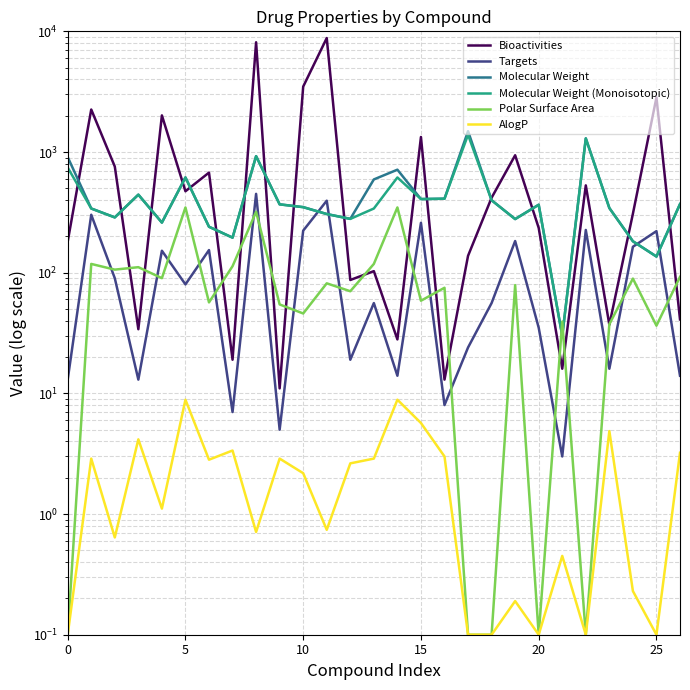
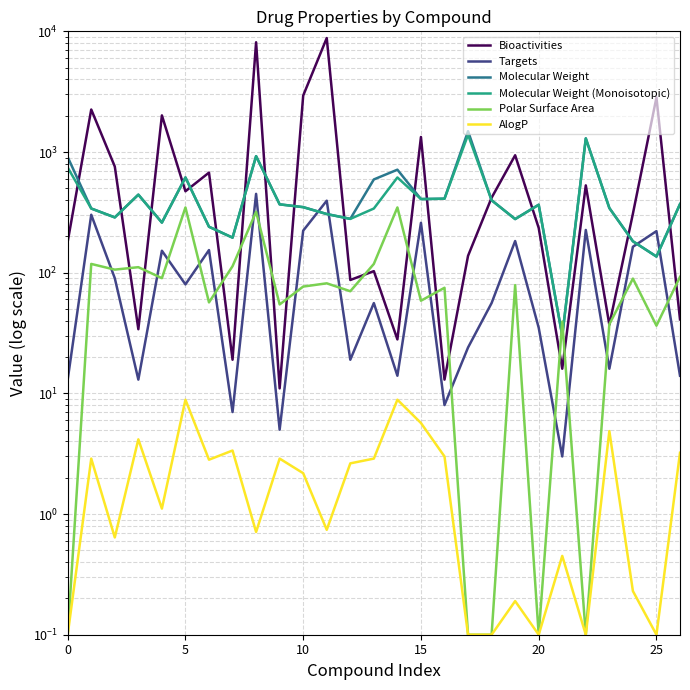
Bioactivities, 10: 3500 -> 2900
Polar Surface Area, 10: 46 -> 80
